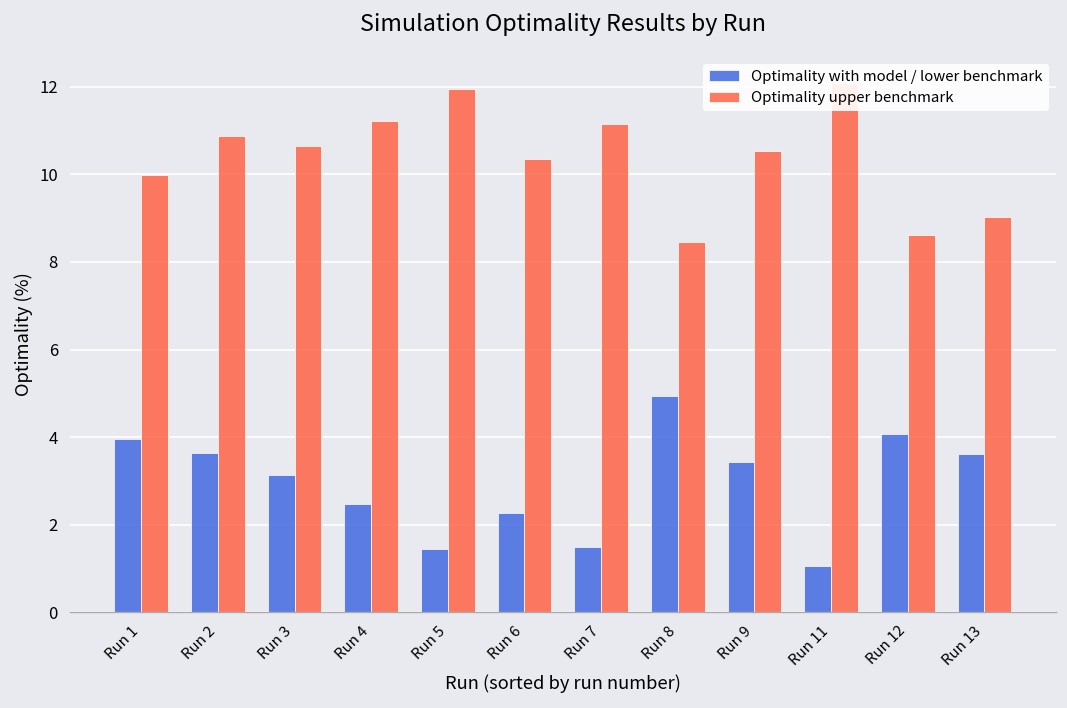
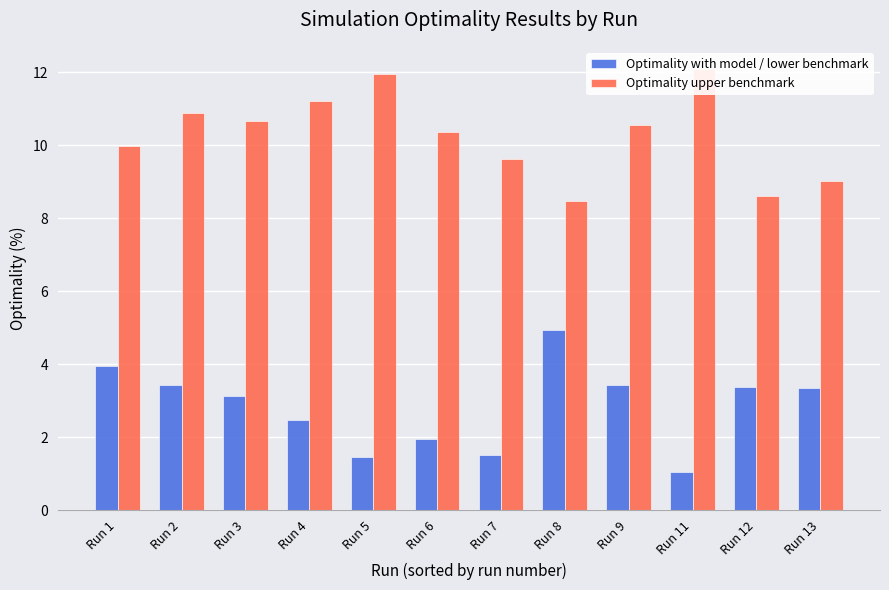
Optimality with model / lower benchmark, Run 2: 3.6 -> 3.4
Optimality with model / lower benchmark, Run 6: 2.3 -> 2.0
Optimality upper benchmark, Run 7: 11.2 -> 9.6
Optimality with model / lower benchmark, Run 12: 4.1 -> 3.4
Optimality with model / lower benchmark, Run 13: 3.6 -> 3.4
